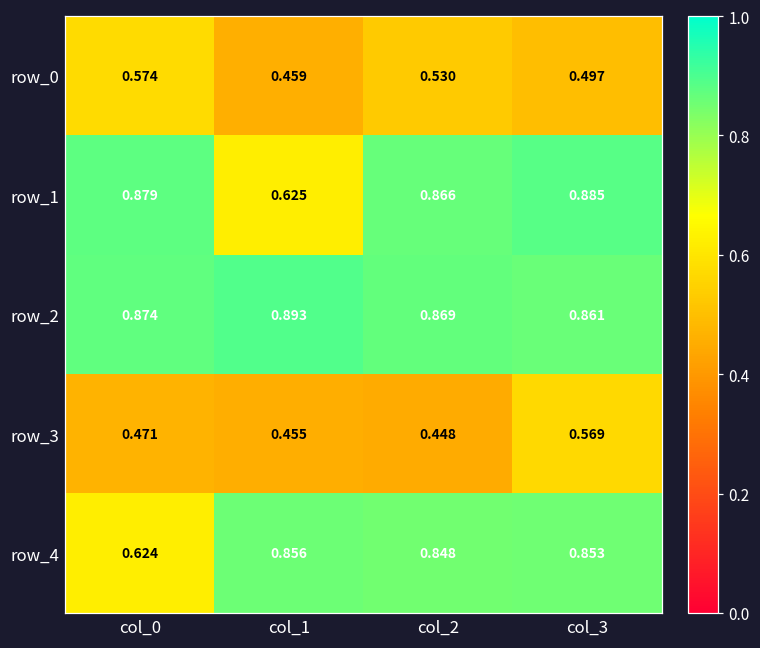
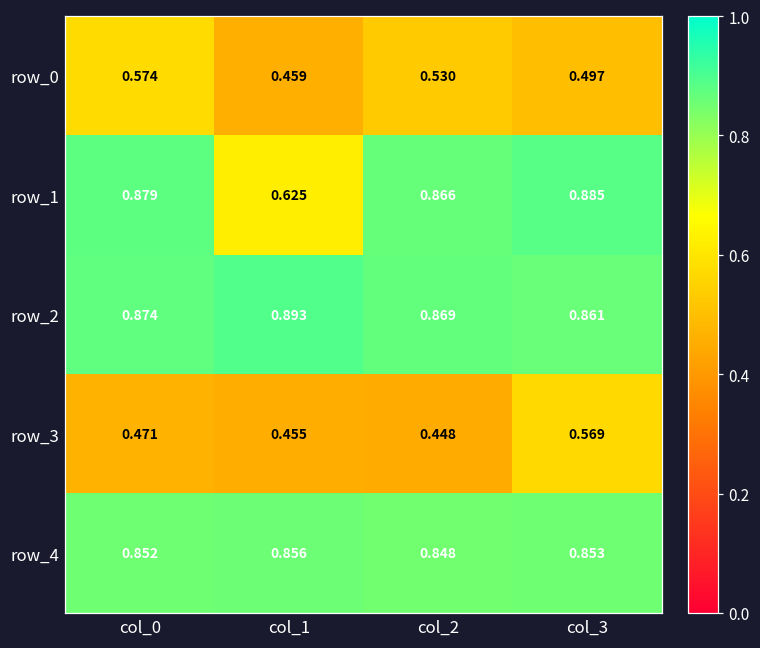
row_4, col_0: 0.624 -> 0.852
